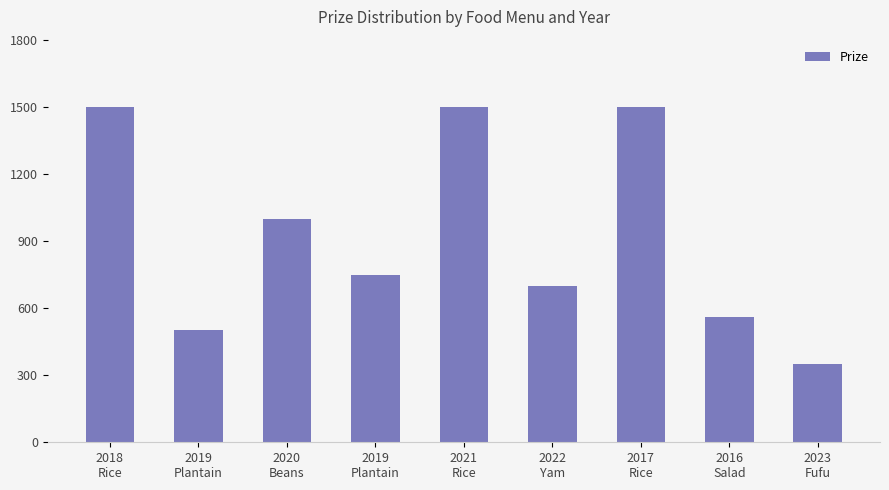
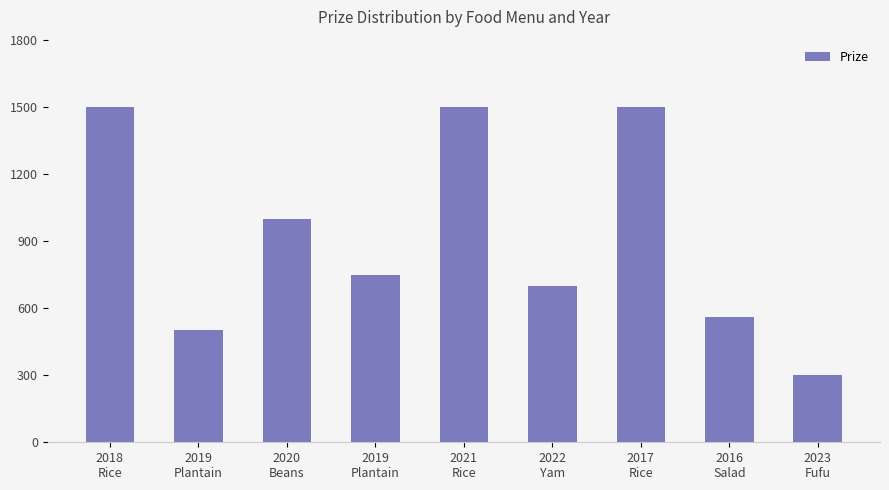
2023 Fufu: 350 -> 300
